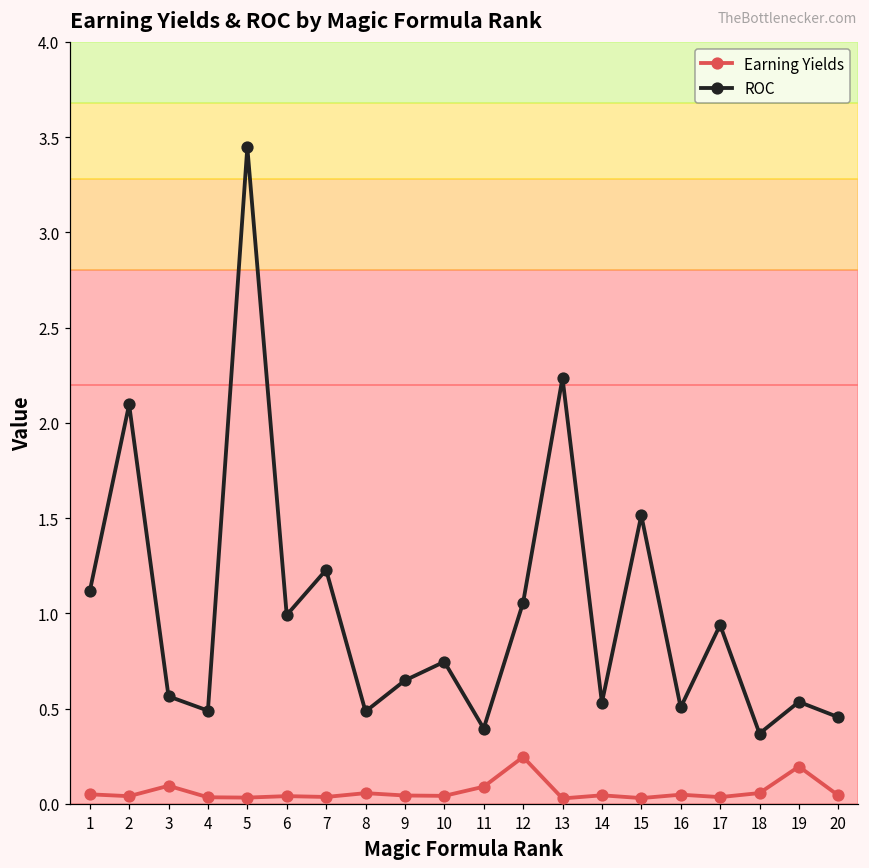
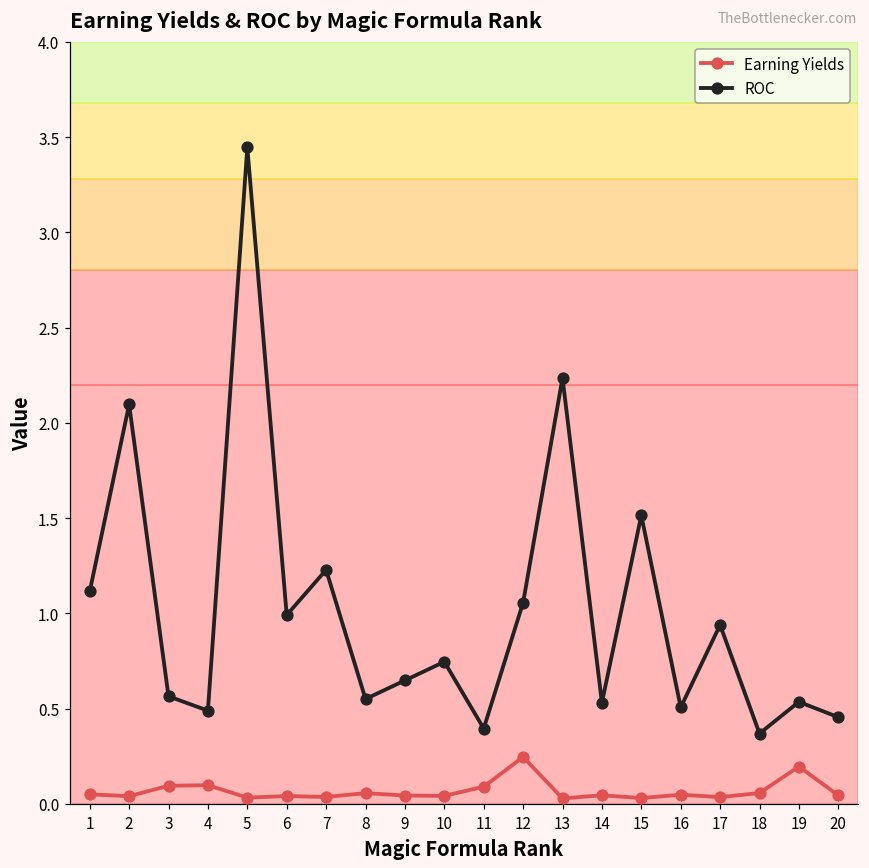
Earning Yields, 4: 0.03 -> 0.10
ROC, 8: 0.49 -> 0.55
